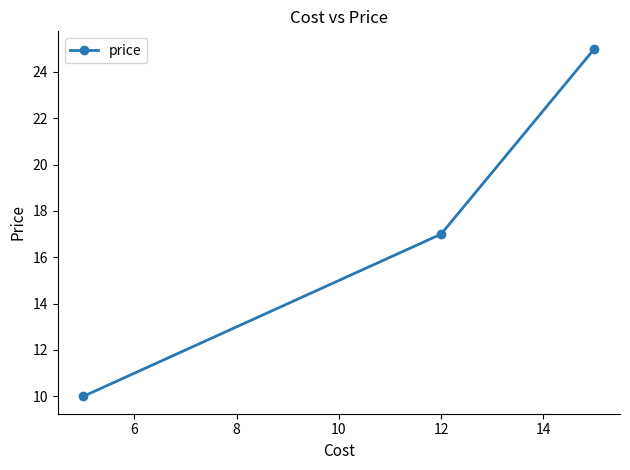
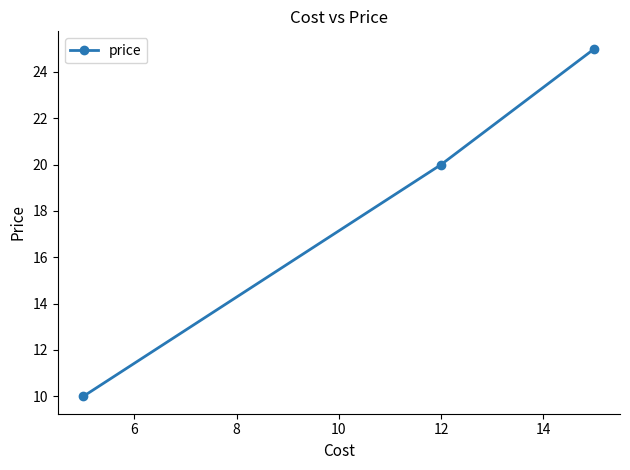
12: 17 -> 20
